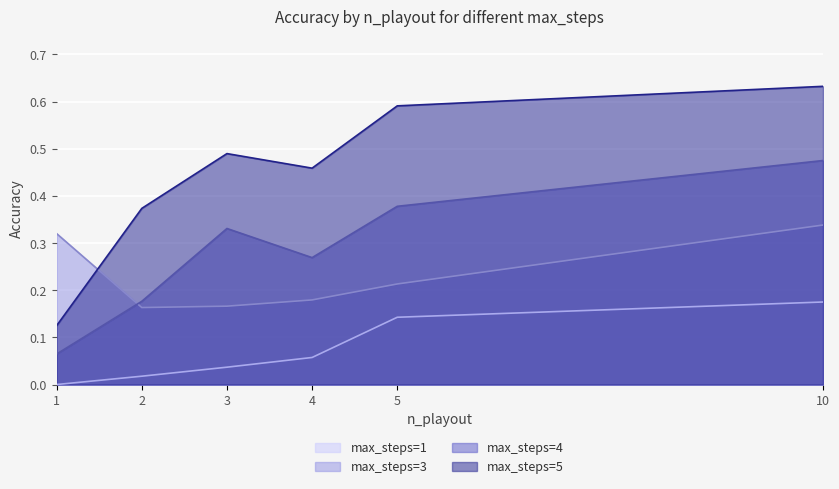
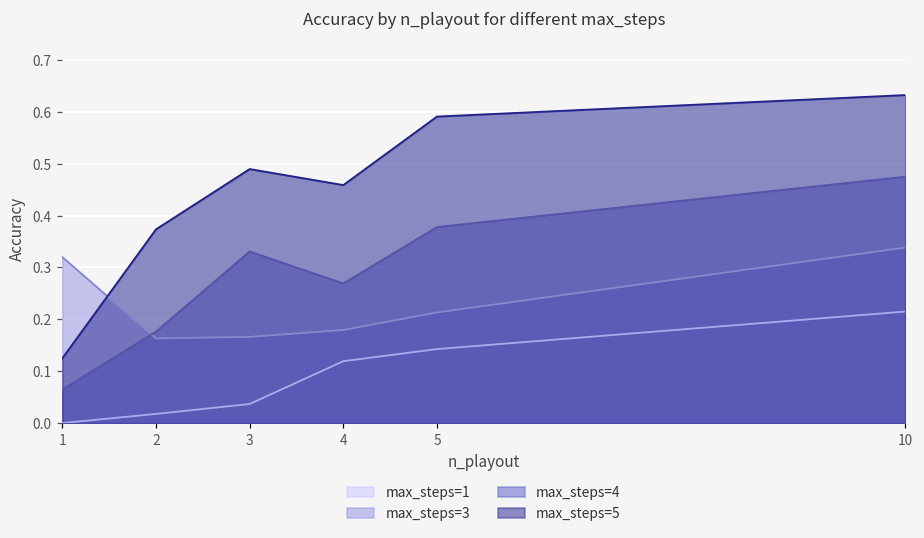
max_steps=1, 4: 0.06 -> 0.12
max_steps=1, 10: 0.18 -> 0.22
